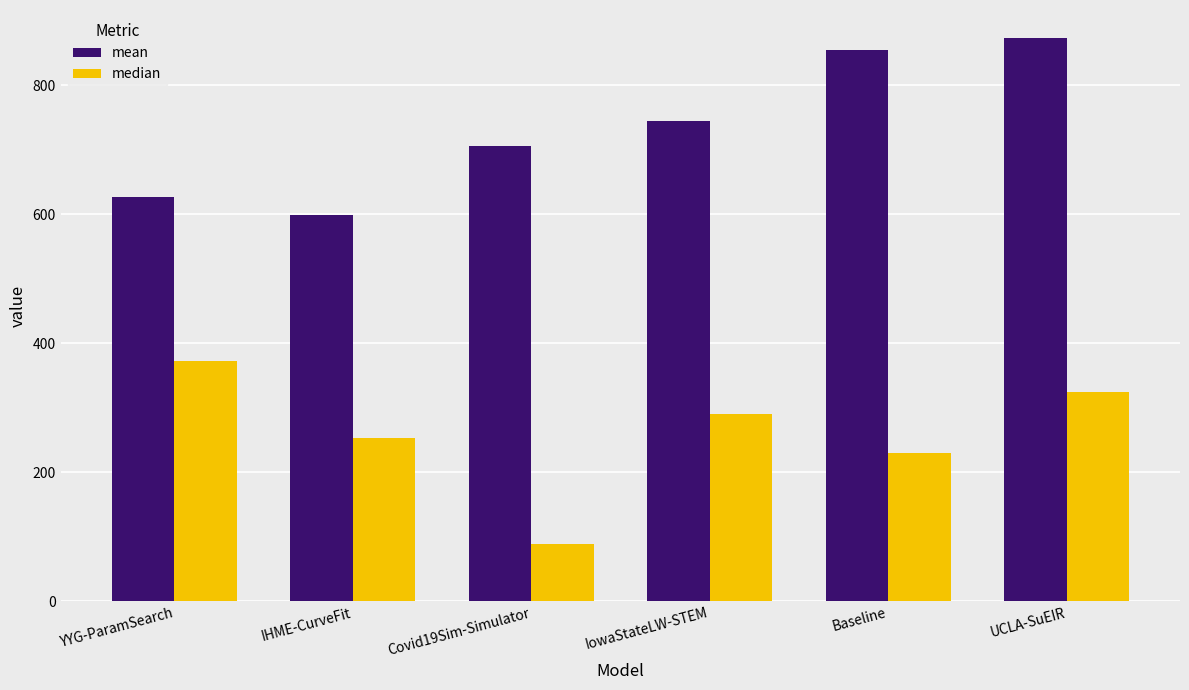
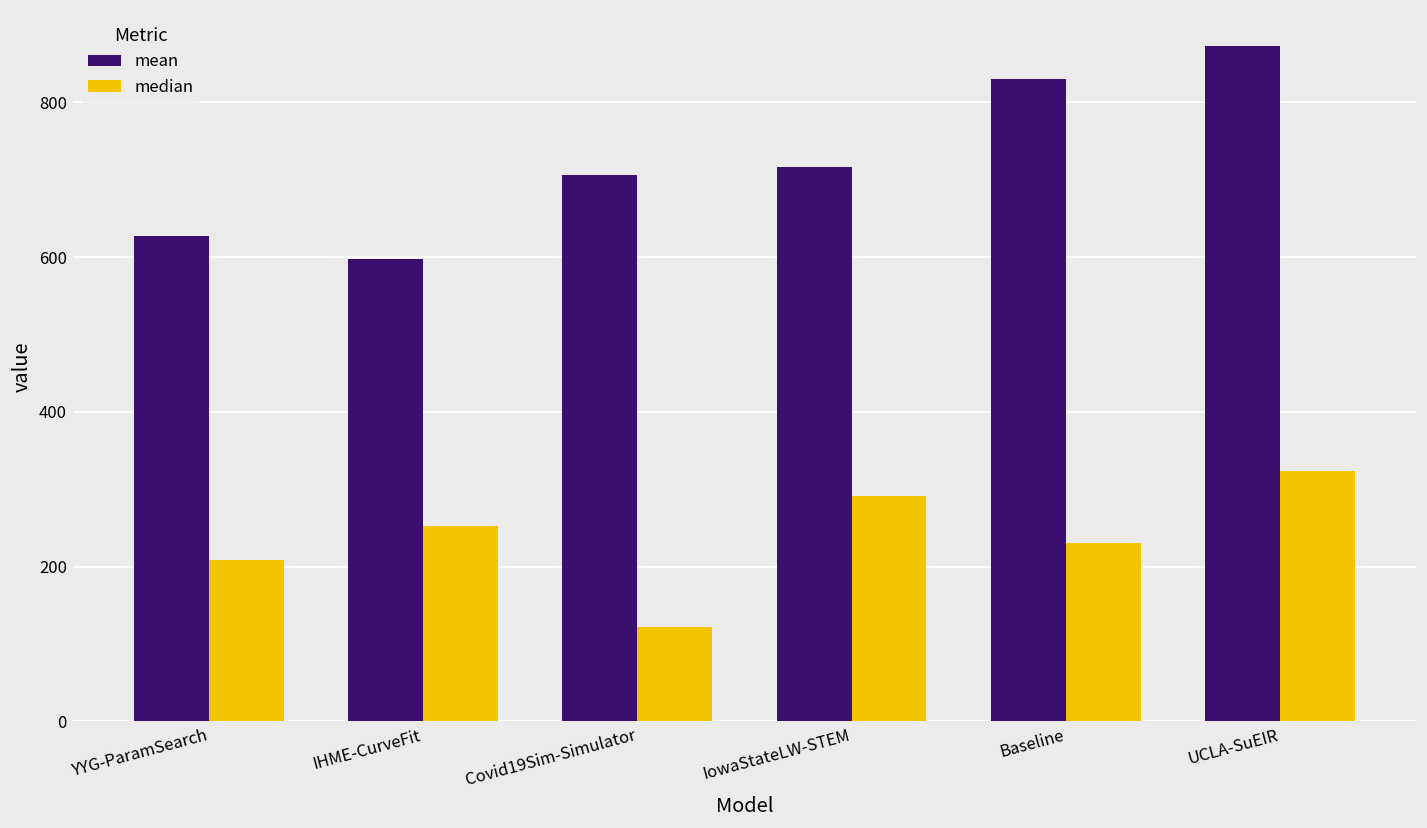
median, YYG-ParamSearch: 370 -> 210
median, Covid19Sim-Simulator: 90 -> 120
mean, IowaStateLW-STEM: 740 -> 720
mean, Baseline: 860 -> 830
